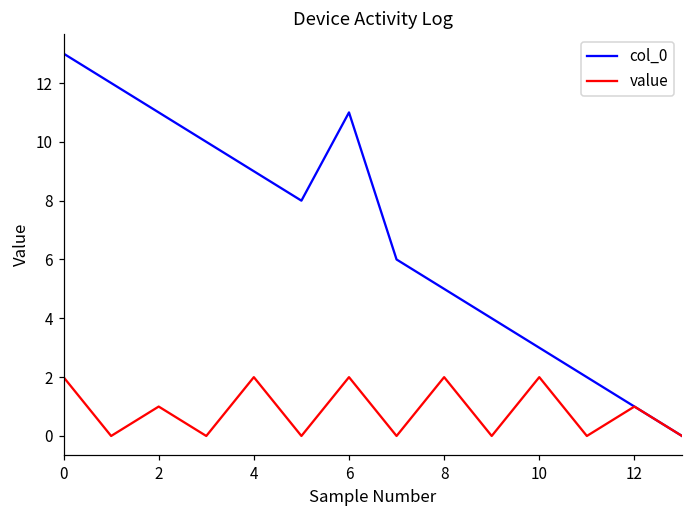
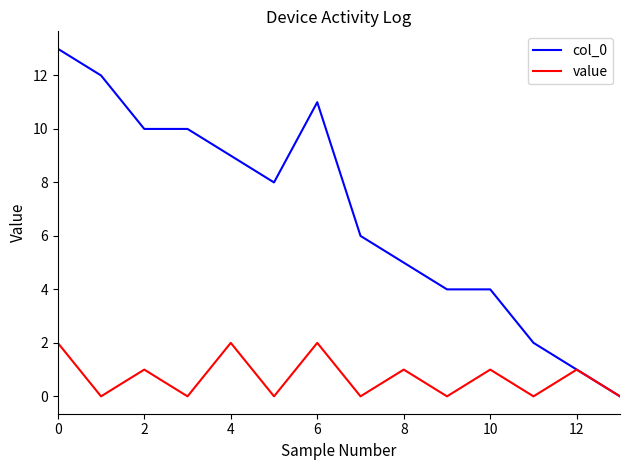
col_0, 2: 11 -> 10
value, 8: 2 -> 1
col_0, 10: 3 -> 4
value, 10: 2 -> 1
